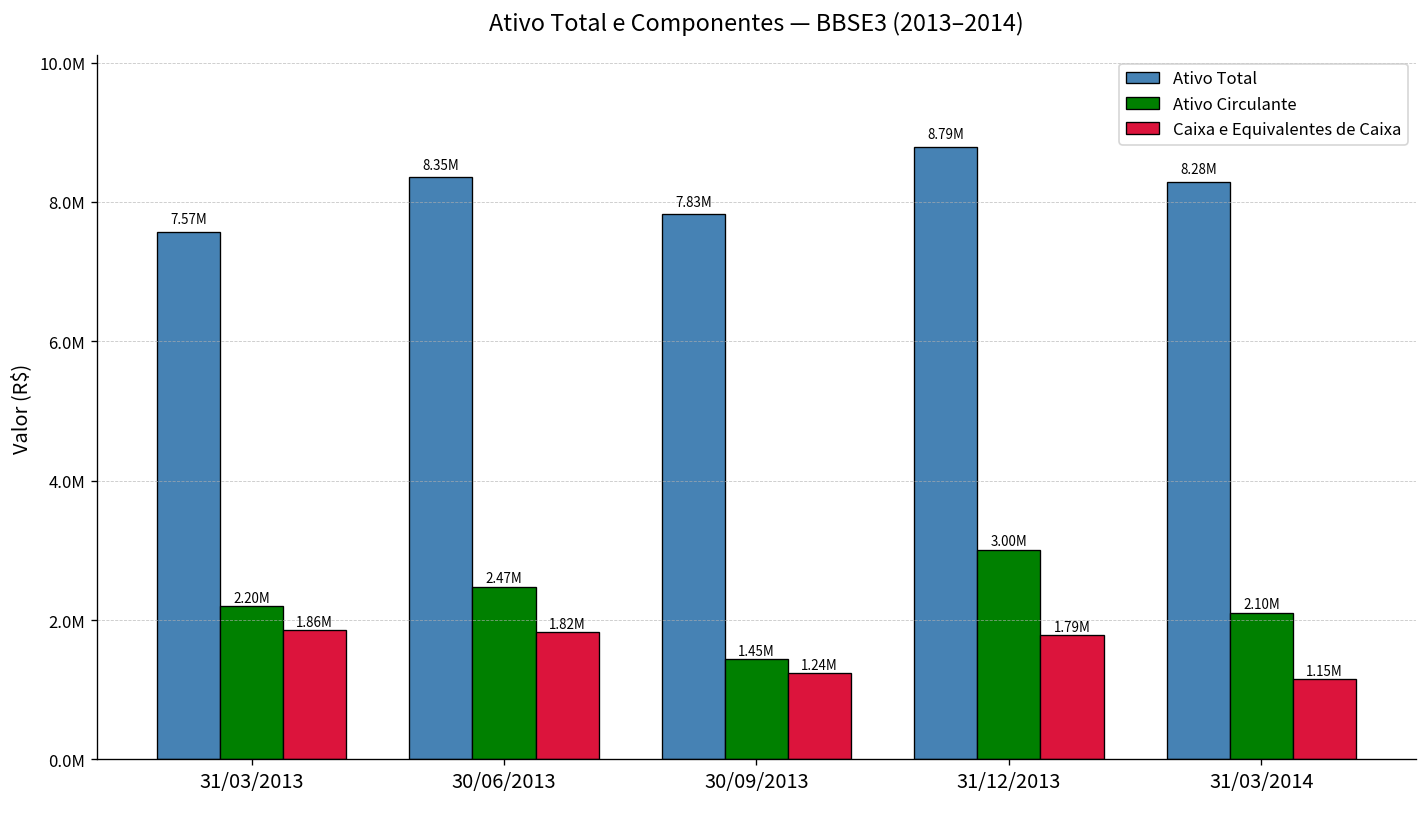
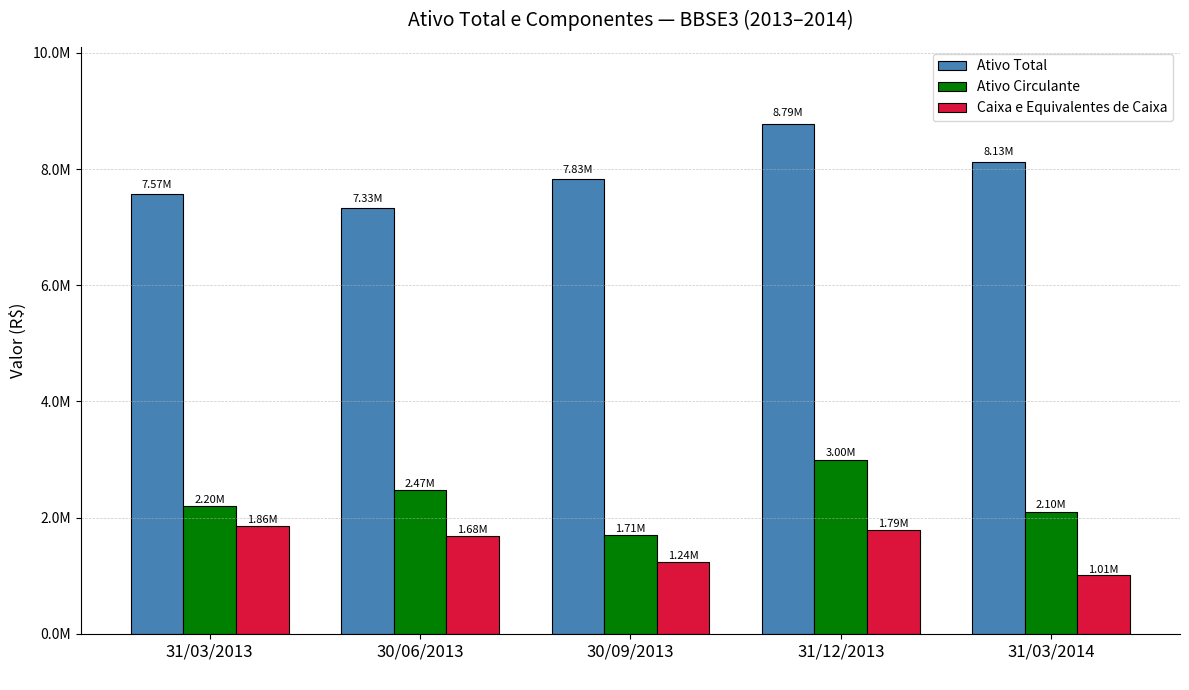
Ativo Total, 30/06/2013: 8.35M -> 7.33M
Caixa e Equivalentes de Caixa, 30/06/2013: 1.82M -> 1.68M
Ativo Circulante, 30/09/2013: 1.45M -> 1.71M
Ativo Total, 31/03/2014: 8.28M -> 8.13M
Caixa e Equivalentes de Caixa, 31/03/2014: 1.15M -> 1.01M
